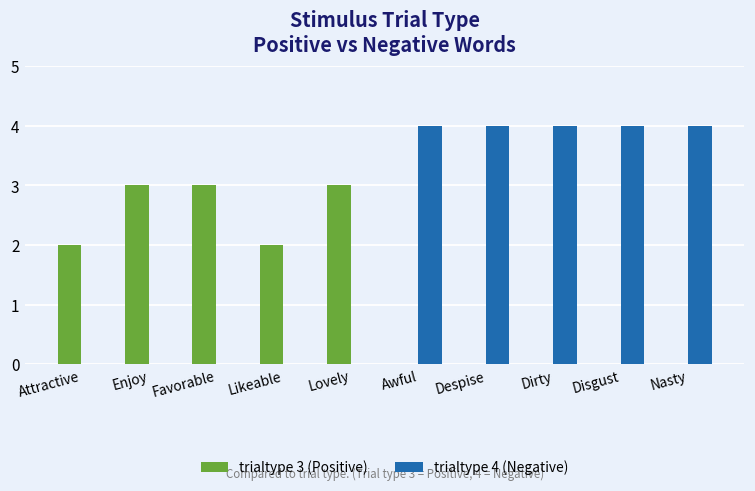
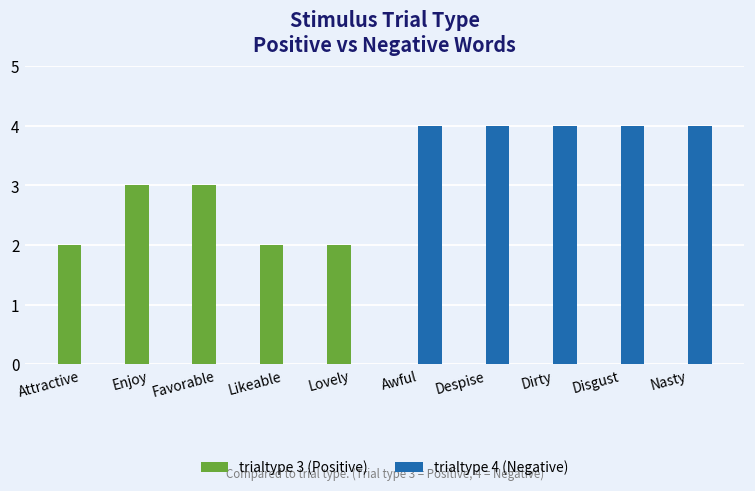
trialtype 3 (Positive), Lovely: 3 -> 2
